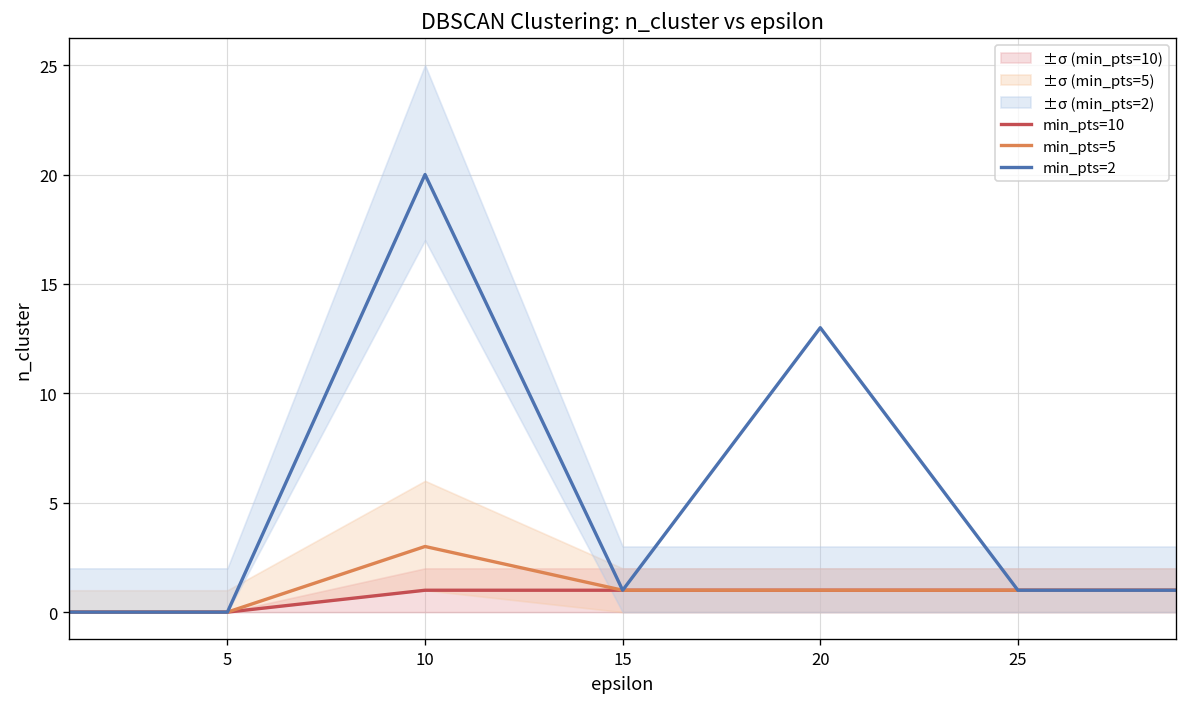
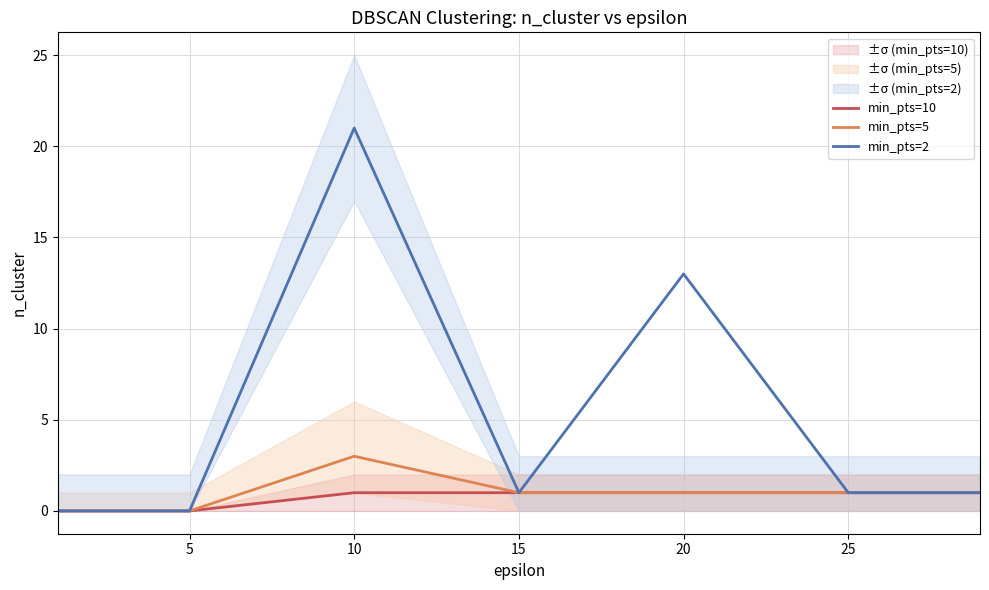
min_pts=2, 10: 20 -> 21
